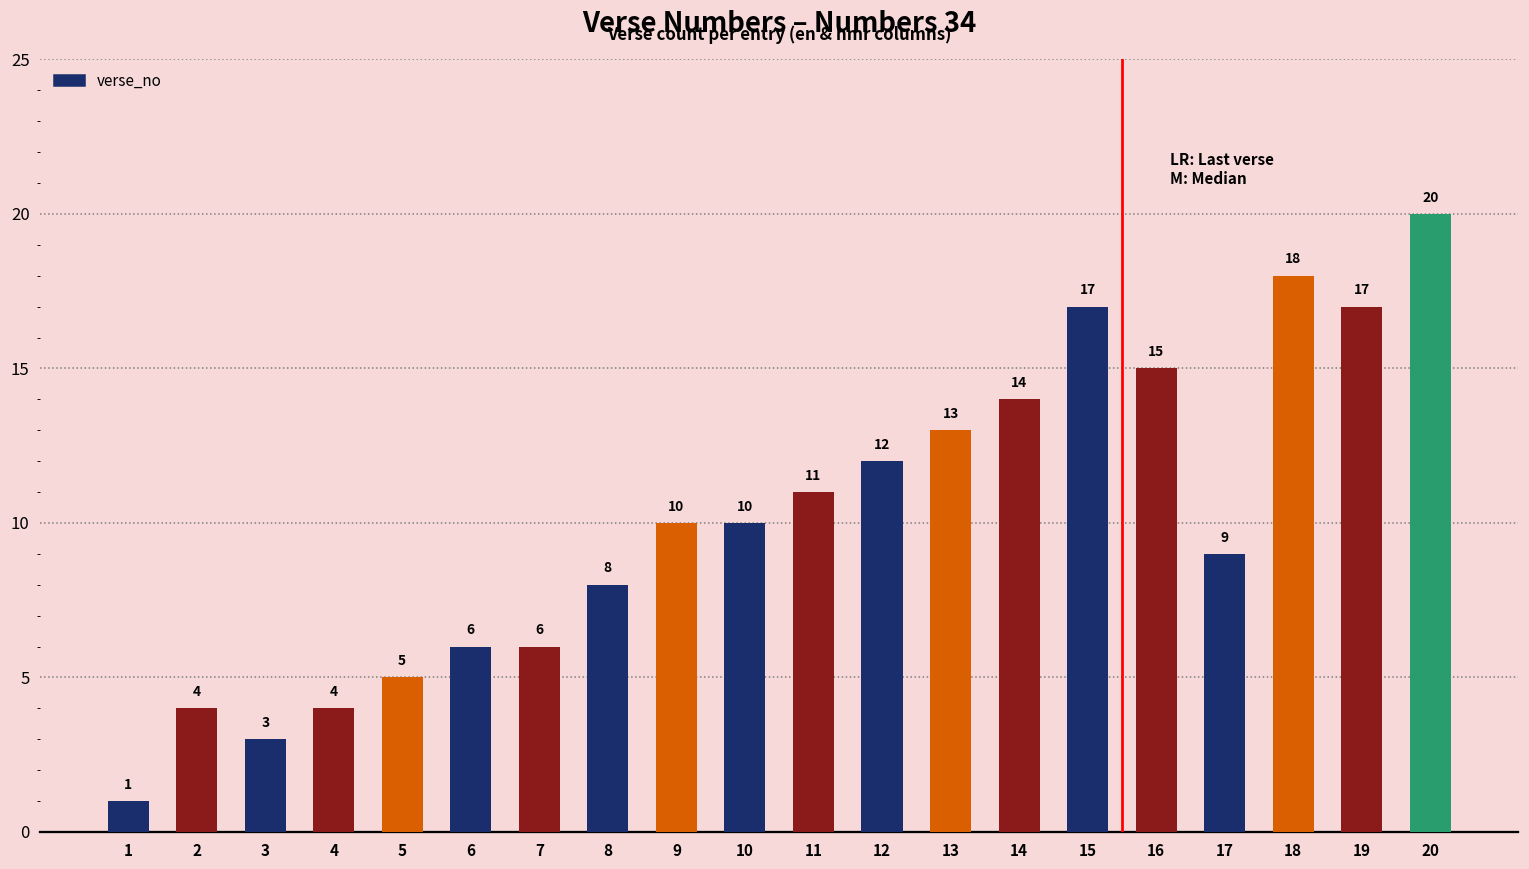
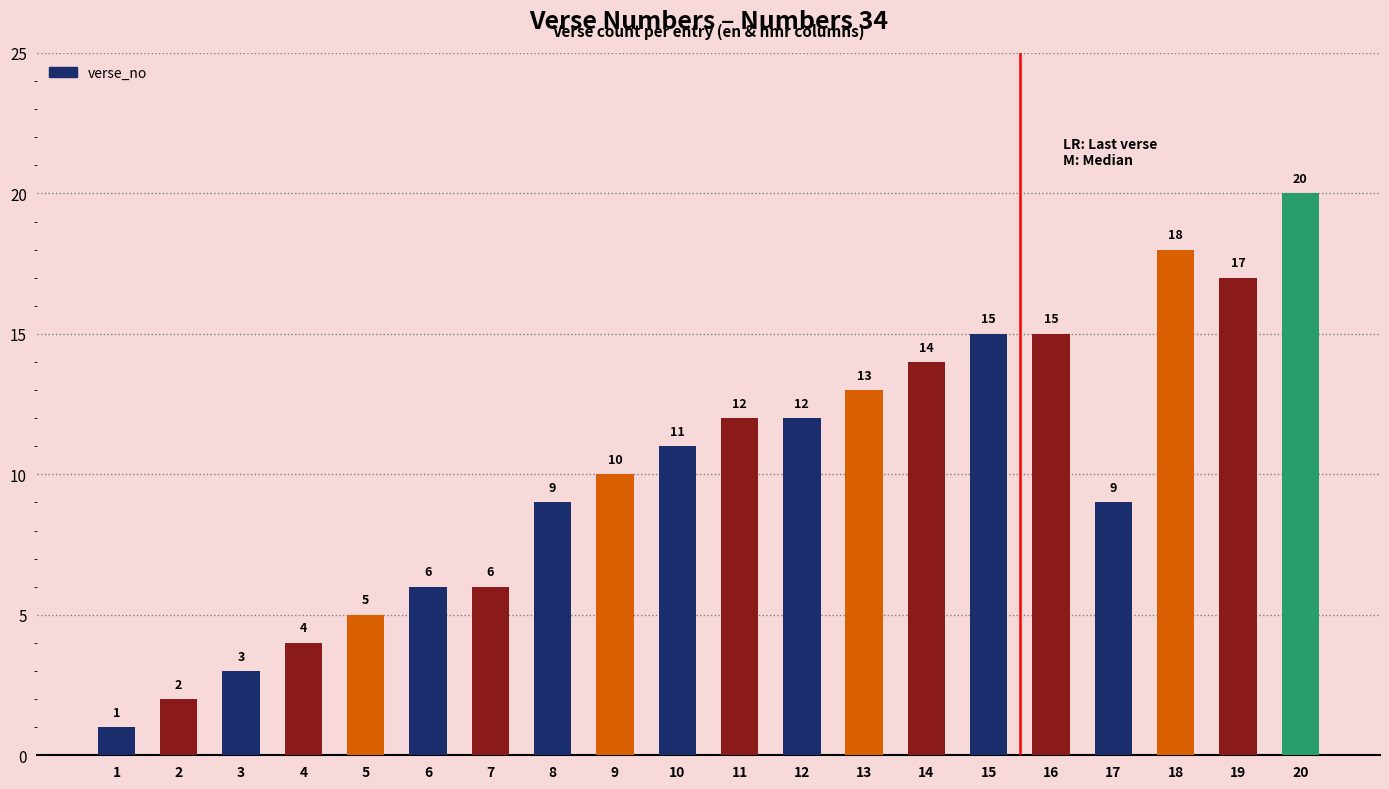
2: 4 -> 2
8: 8 -> 9
10: 10 -> 11
11: 11 -> 12
15: 17 -> 15
